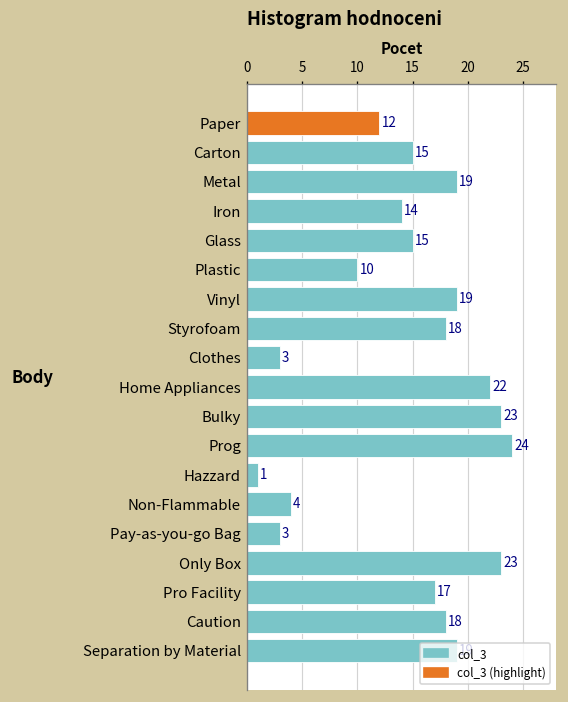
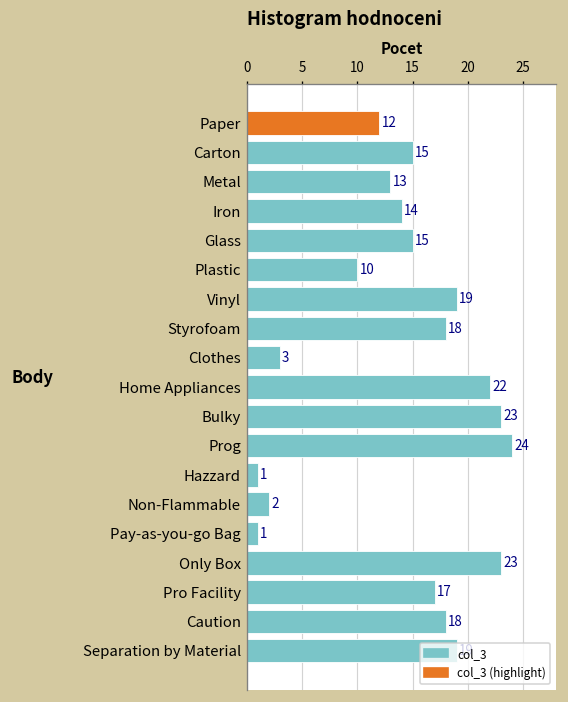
Metal: 19 -> 13
Non-Flammable: 4 -> 2
Pay-as-you-go Bag: 3 -> 1
